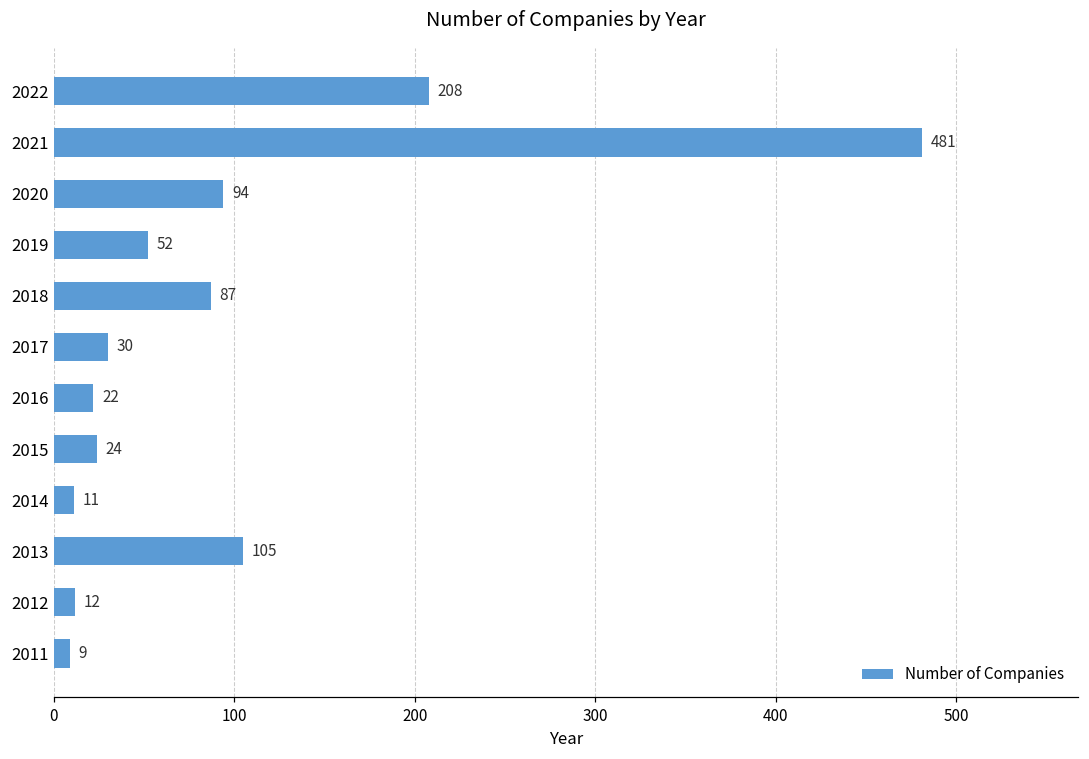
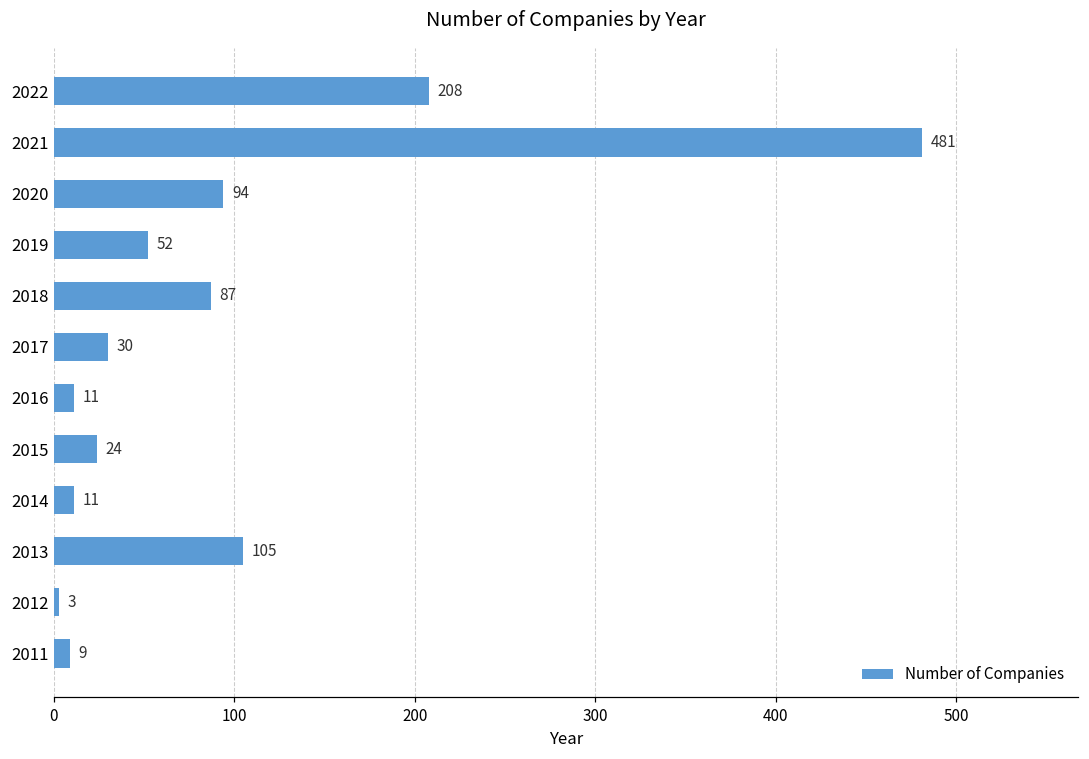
2016: 22 -> 11
2012: 12 -> 3
